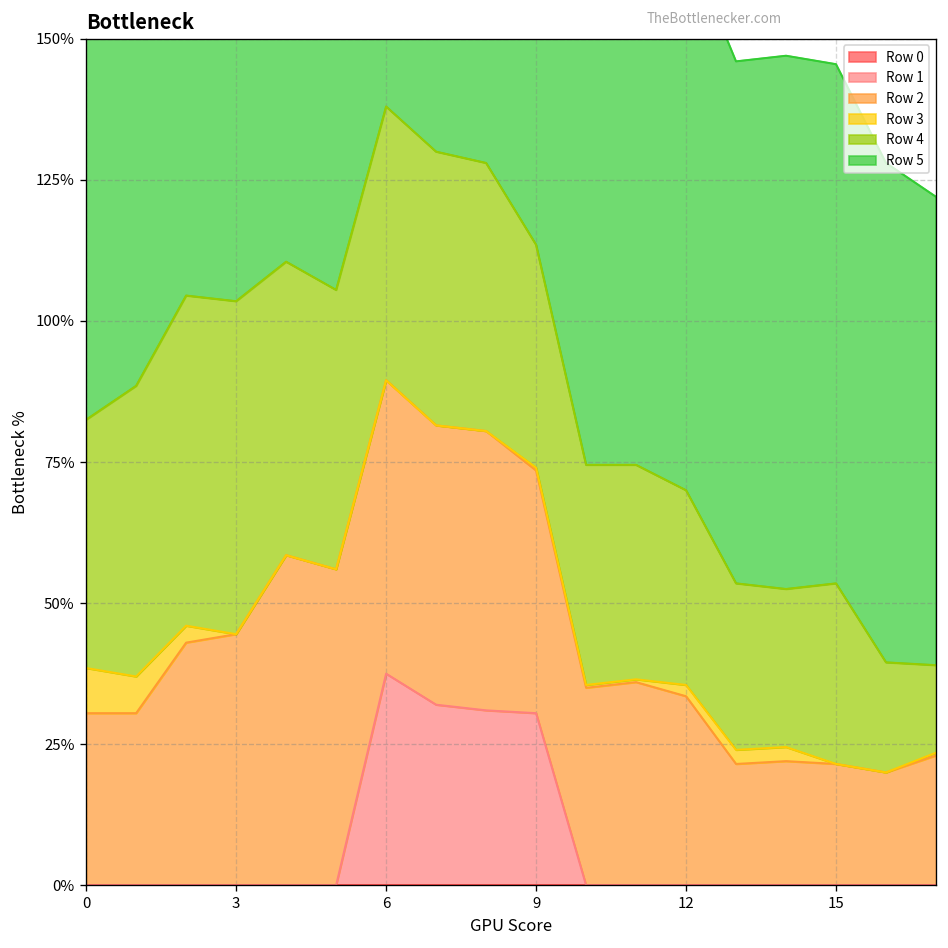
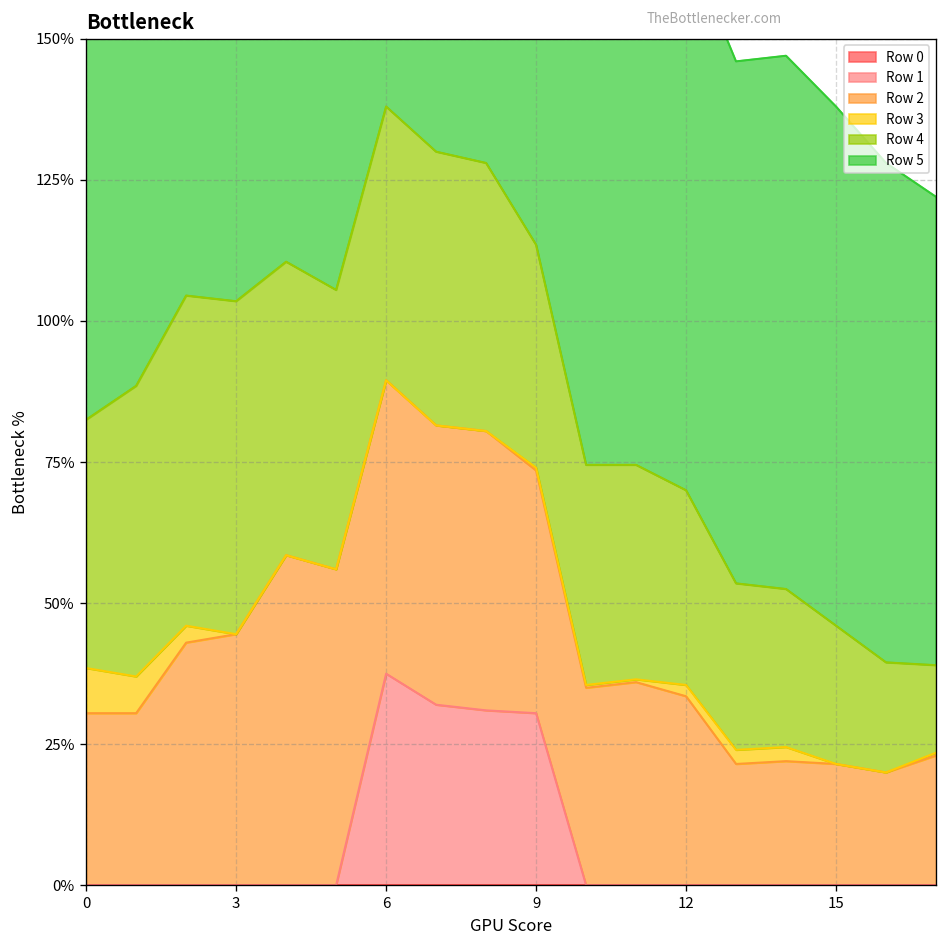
Row 4, 15: 32% -> 24%
